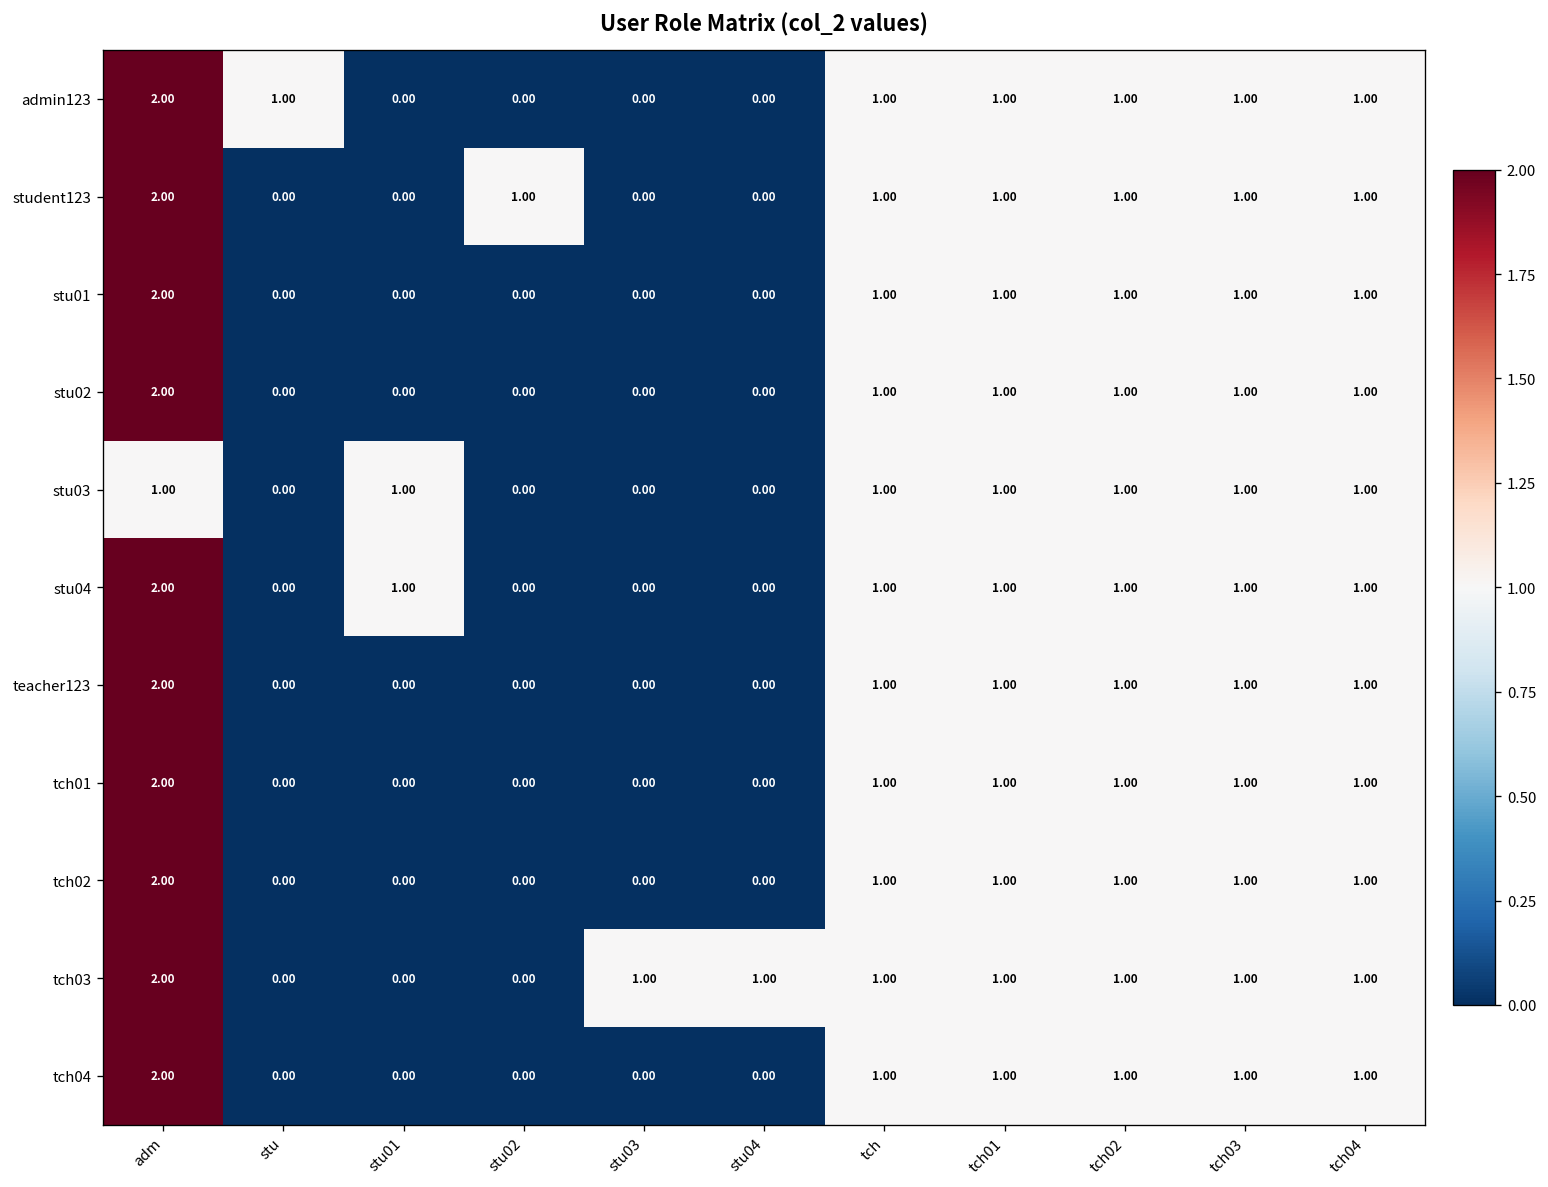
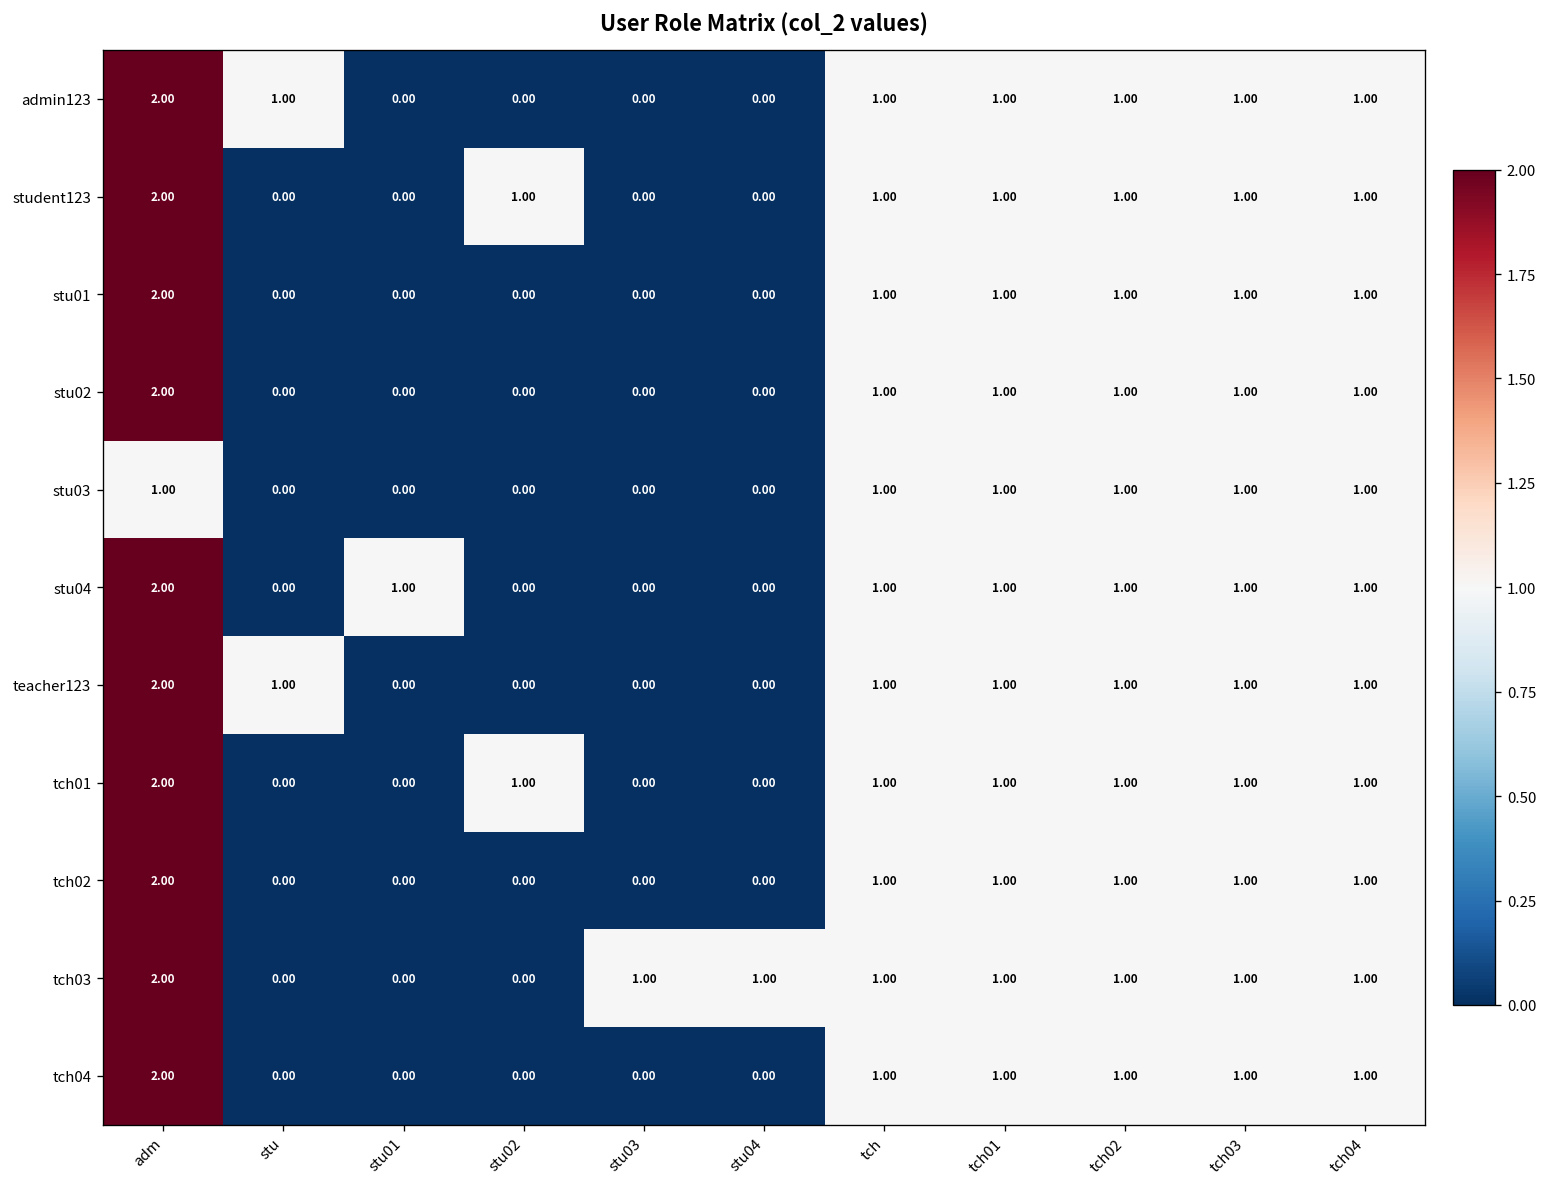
stu03, stu01: 1.00 -> 0.00
teacher123, stu: 0.00 -> 1.00
tch01, stu02: 0.00 -> 1.00
